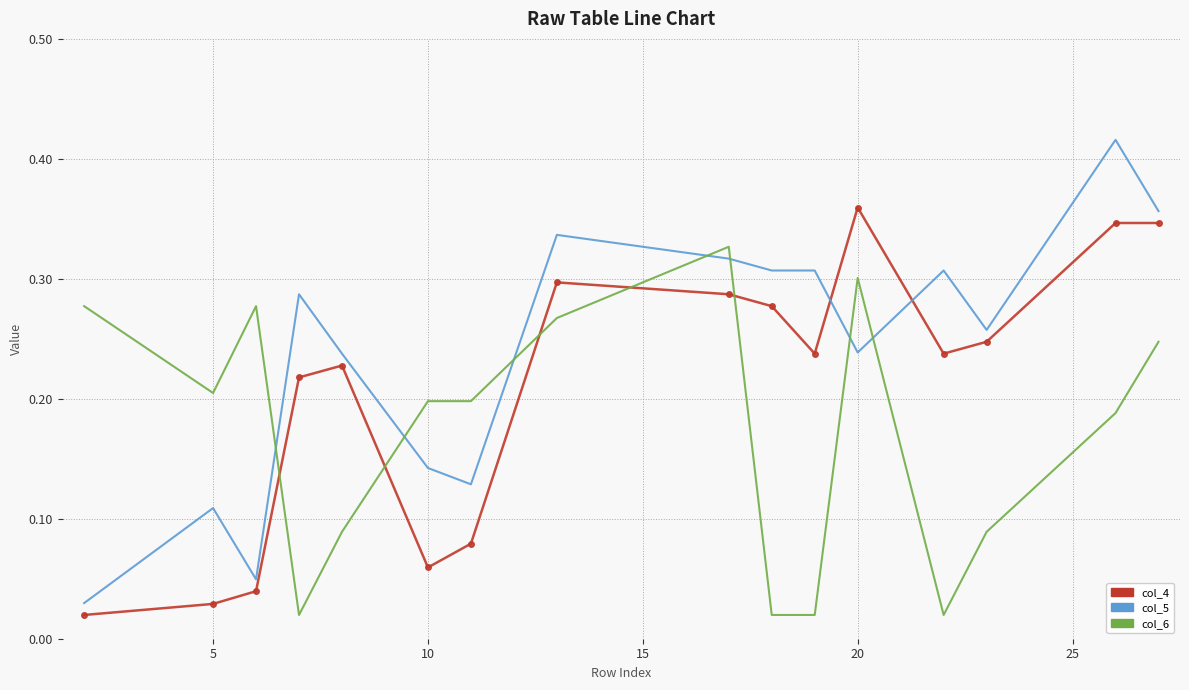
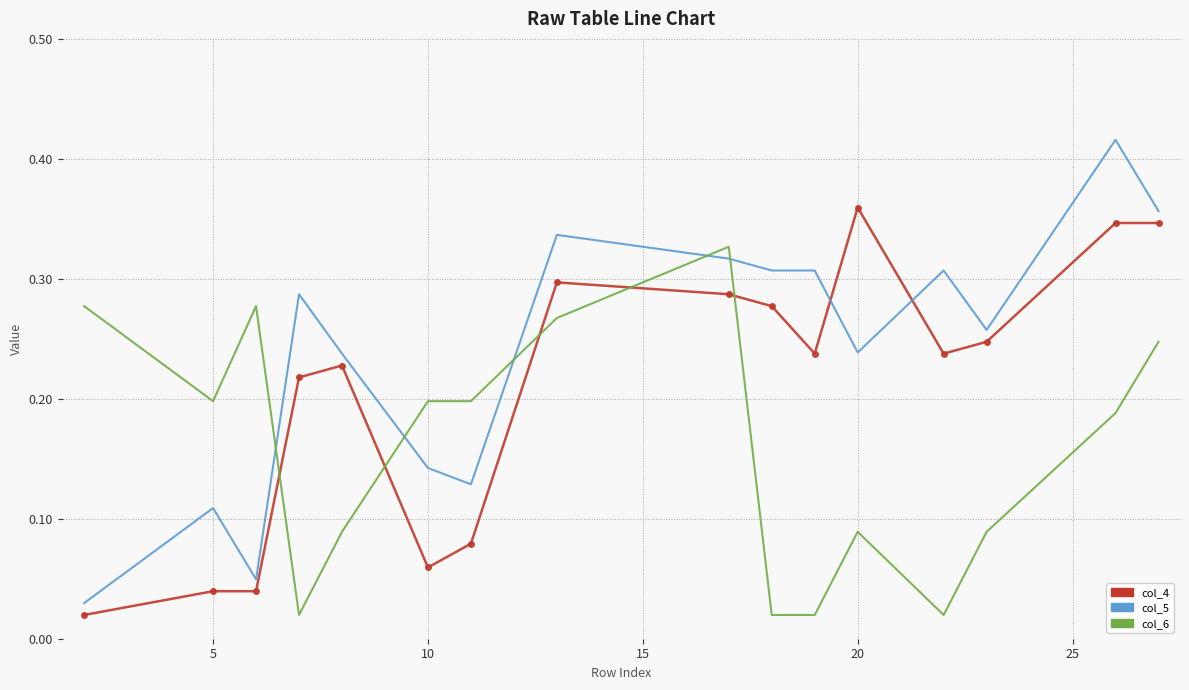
col_4, 5: 0.029 -> 0.040
col_6, 5: 0.205 -> 0.198
col_6, 20: 0.301 -> 0.089
